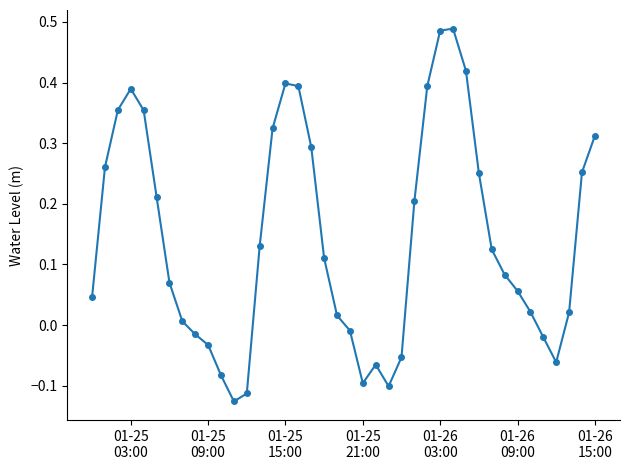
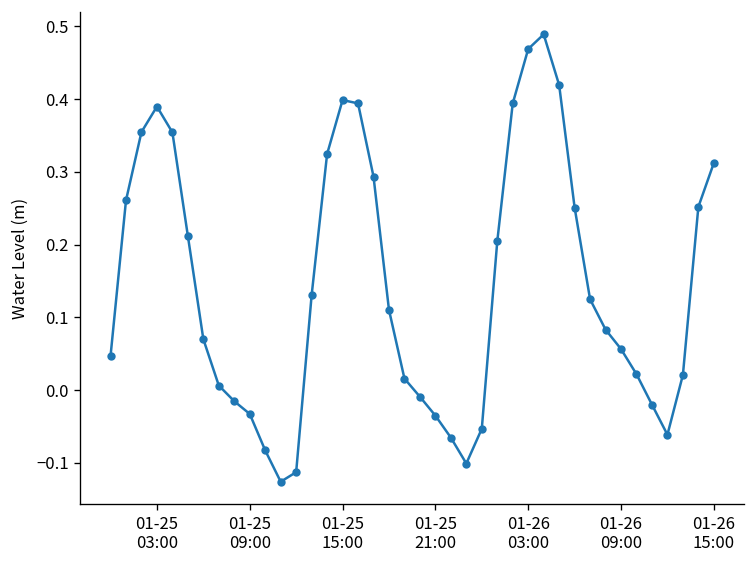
01-25 21:00: -0.10 -> -0.03
01-26 03:00: 0.49 -> 0.47
